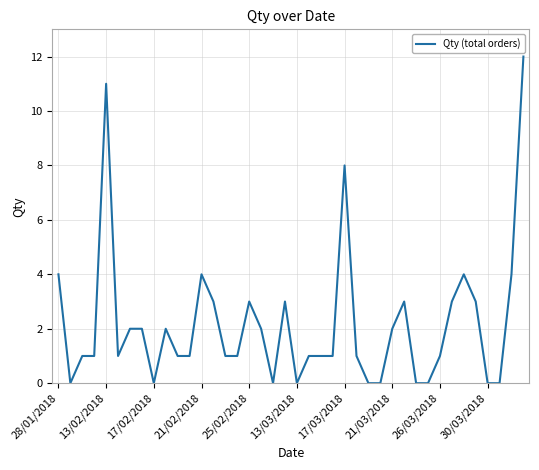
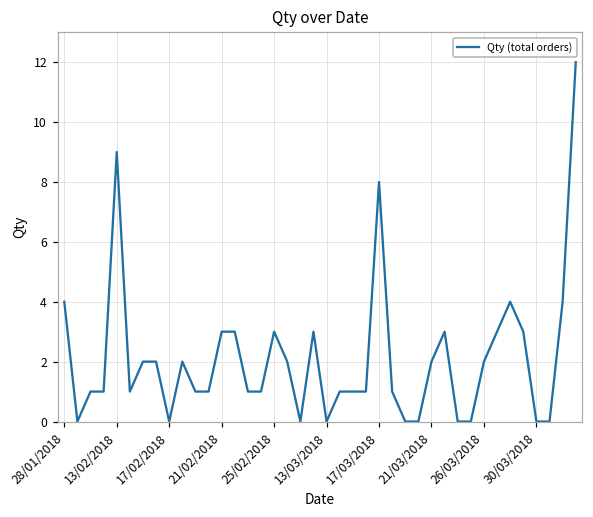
13/02/2018: 11 -> 9
21/02/2018: 4 -> 3
26/03/2018: 1 -> 2
